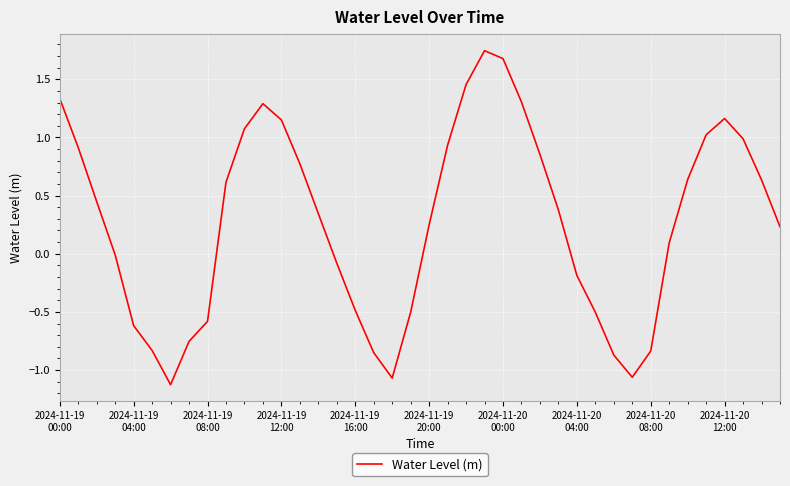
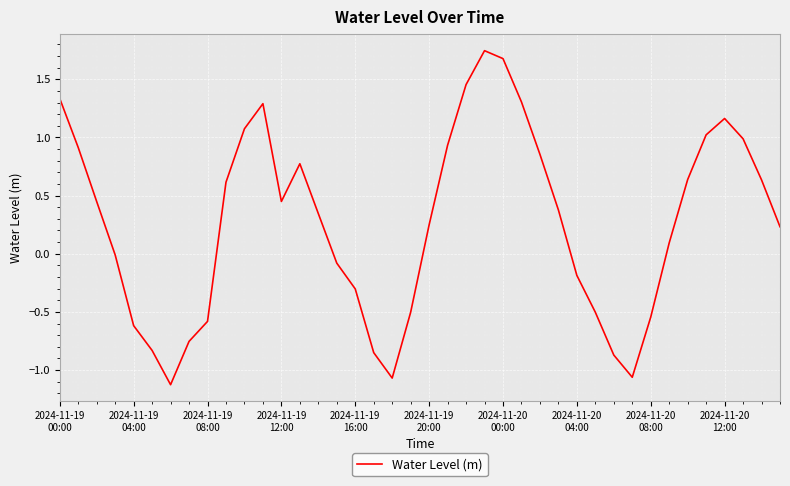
2024-11-19 12:00: 1.15 -> 0.45
2024-11-19 16:00: -0.49 -> -0.30
2024-11-20 08:00: -0.84 -> -0.54
